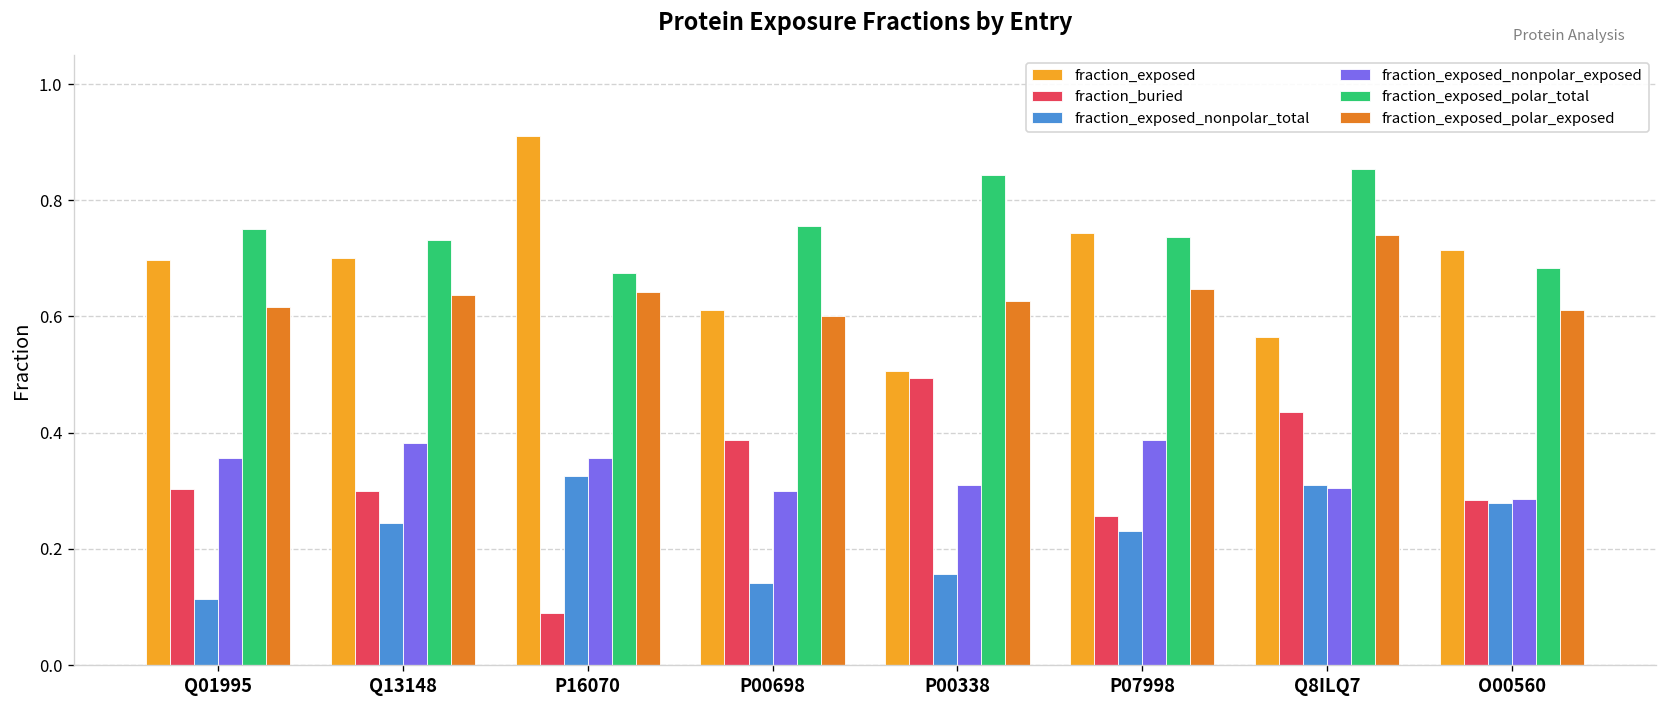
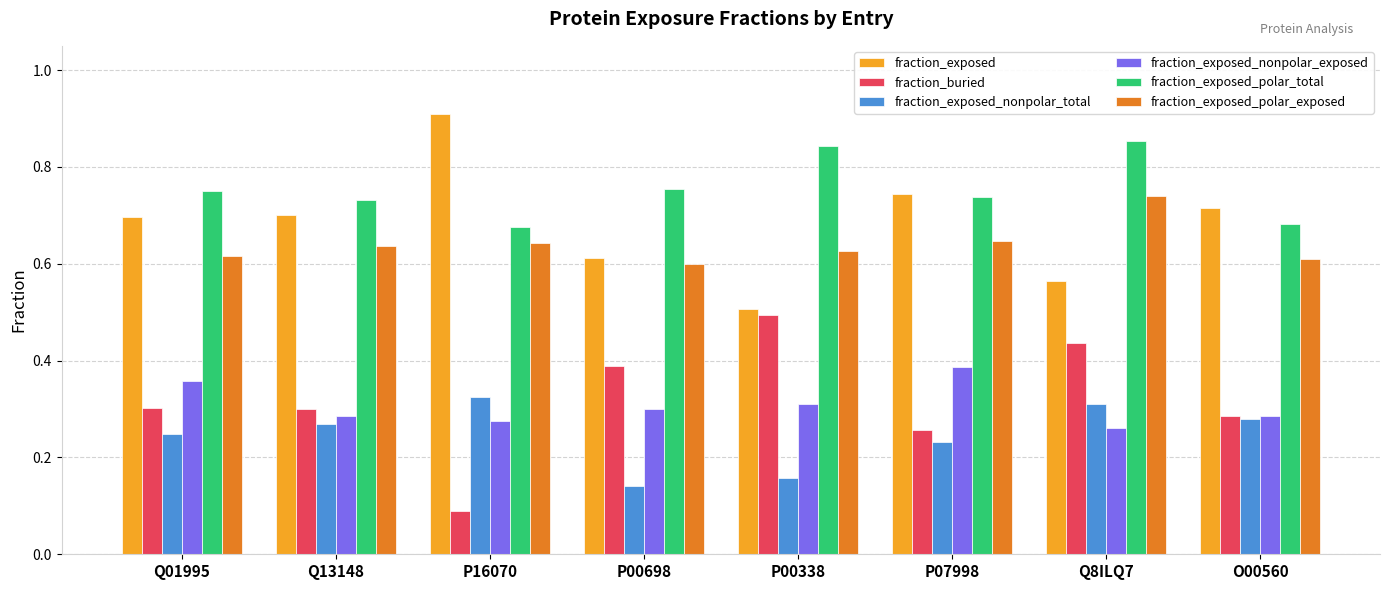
fraction_exposed_nonpolar_total, Q01995: 0.11 -> 0.25
fraction_exposed_nonpolar_total, Q13148: 0.24 -> 0.27
fraction_exposed_nonpolar_exposed, Q13148: 0.38 -> 0.29
fraction_exposed_nonpolar_exposed, P16070: 0.36 -> 0.27
fraction_exposed_nonpolar_exposed, Q8ILQ7: 0.30 -> 0.26
